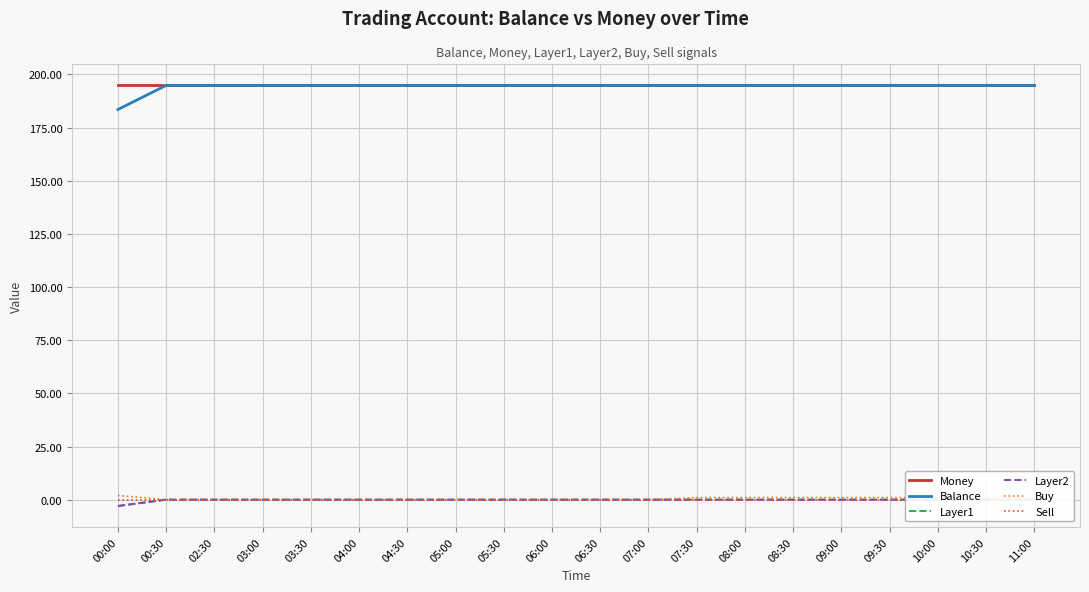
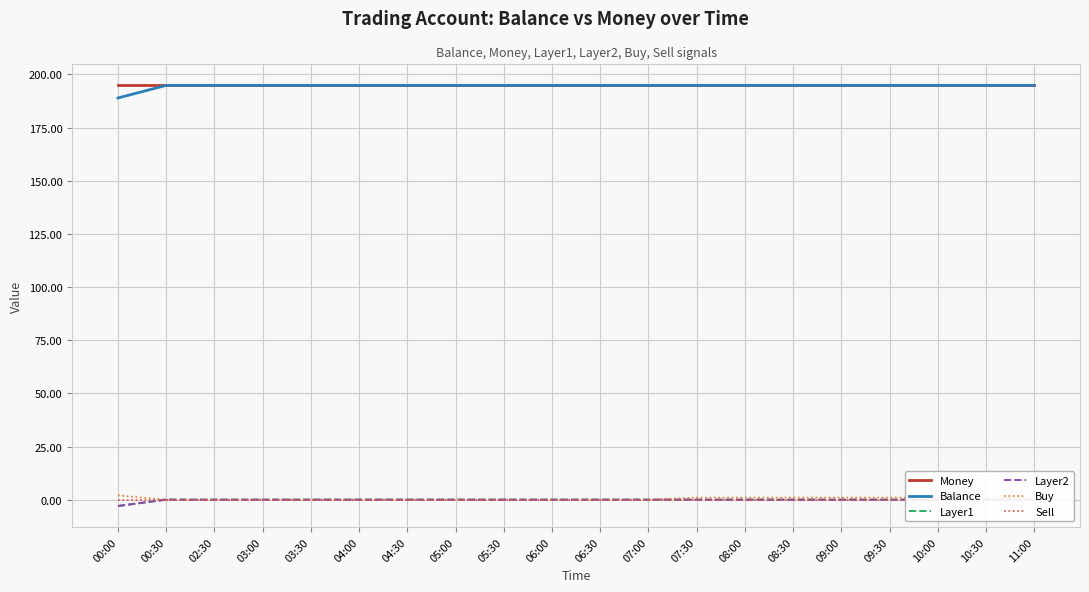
Balance, 00:00: 184 -> 189
